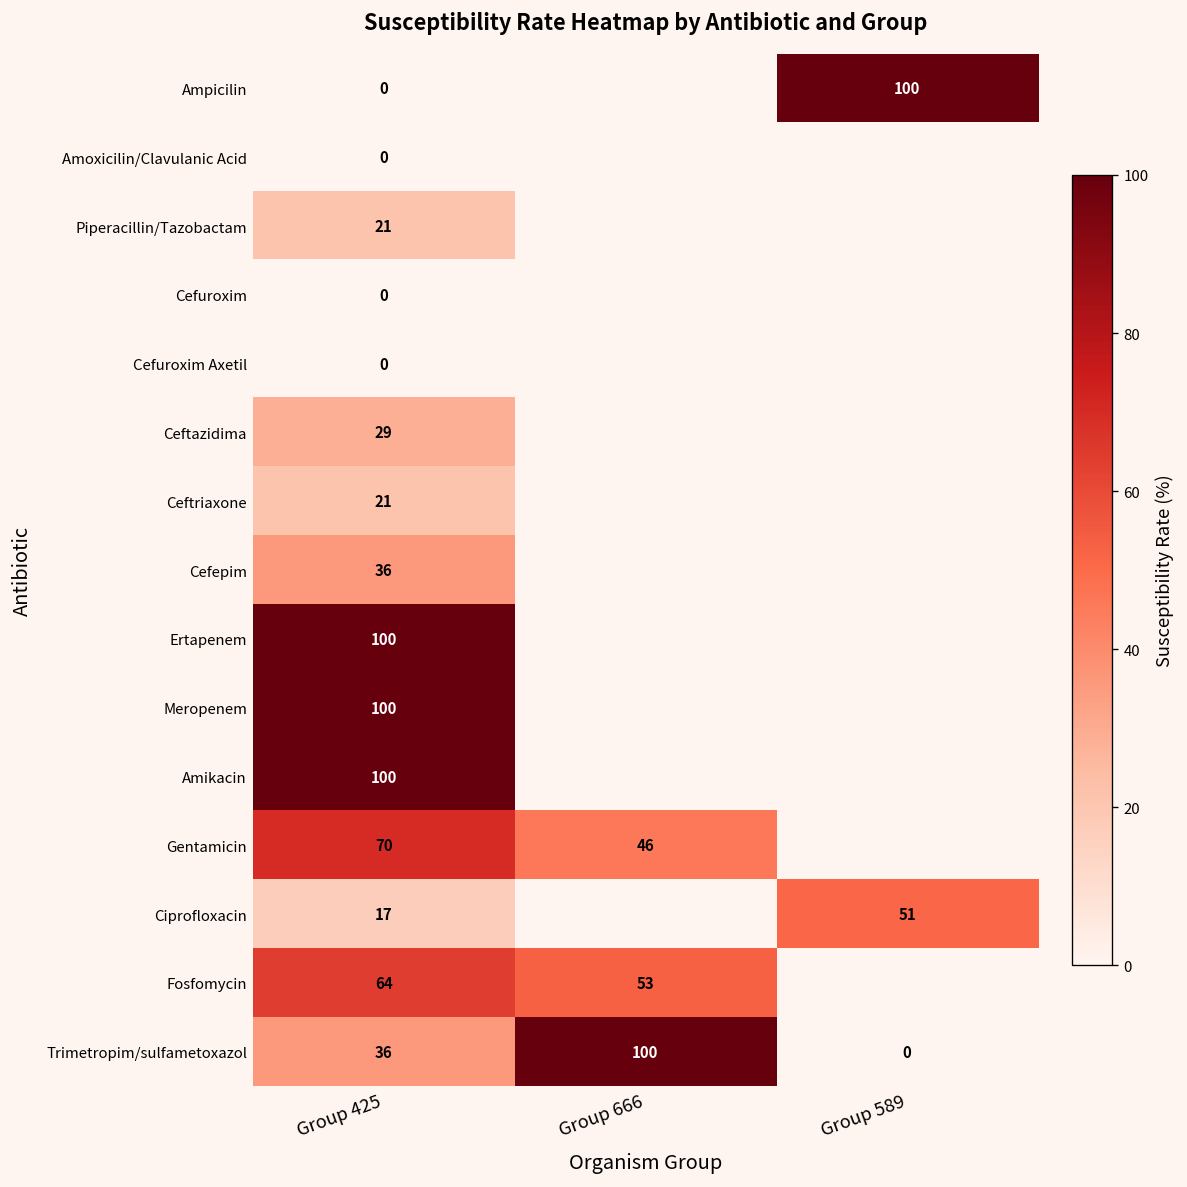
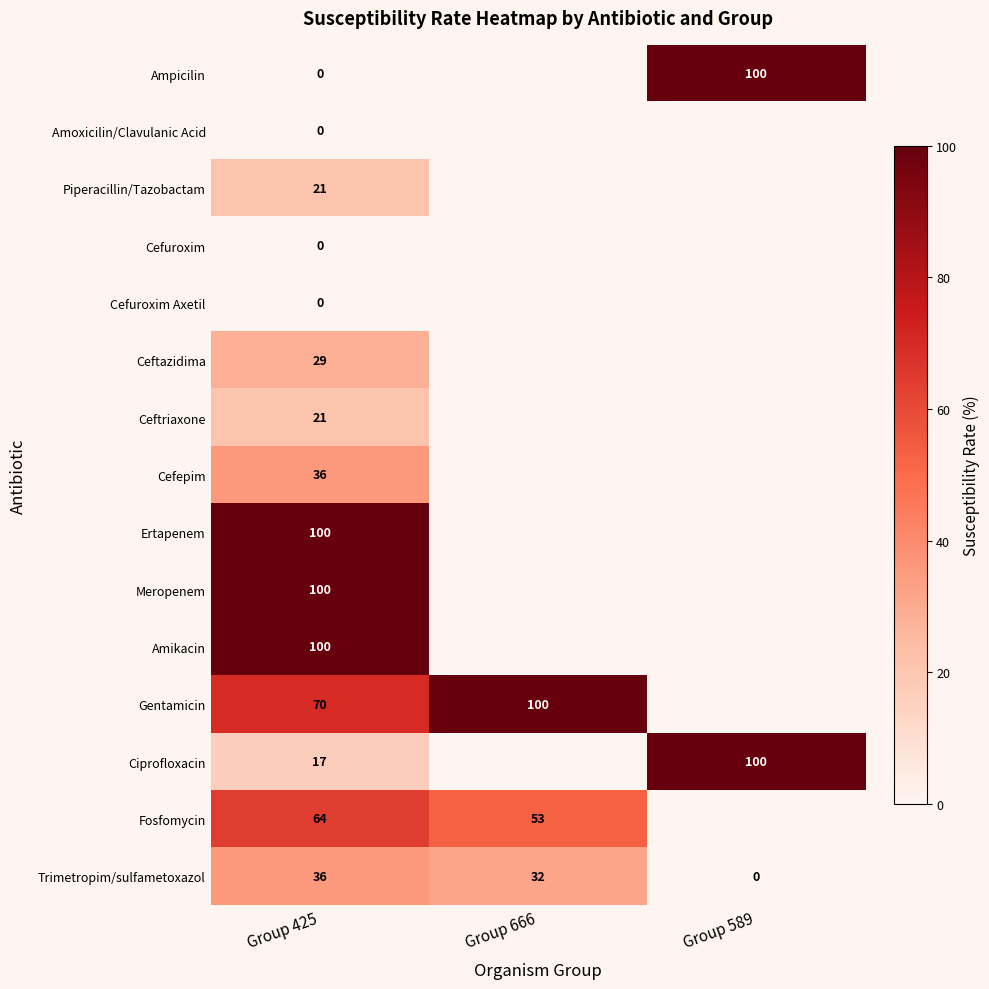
Gentamicin, Group 666: 46 -> 100
Ciprofloxacin, Group 589: 51 -> 100
Trimetropim/sulfametoxazol, Group 666: 100 -> 32
